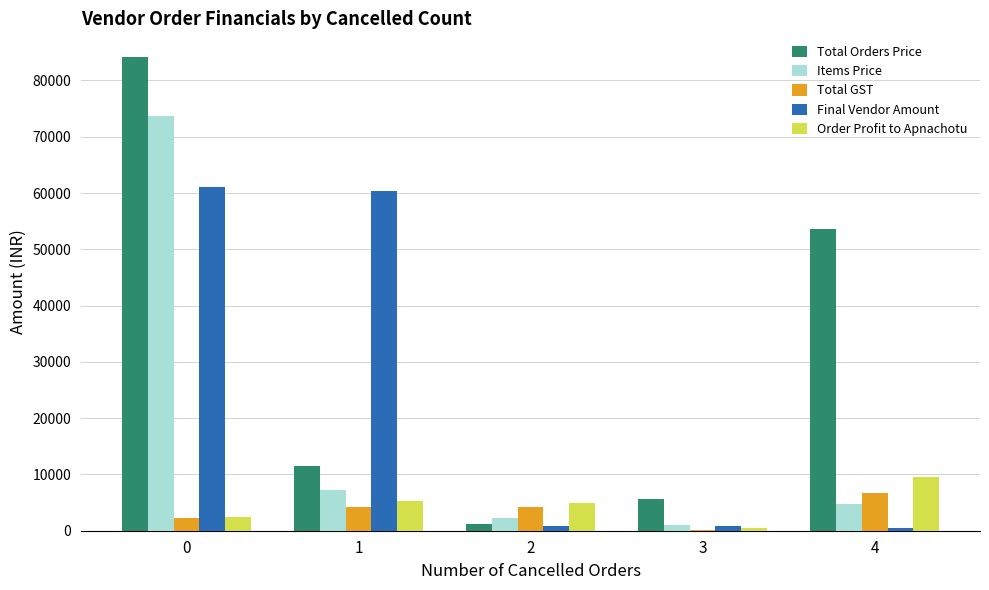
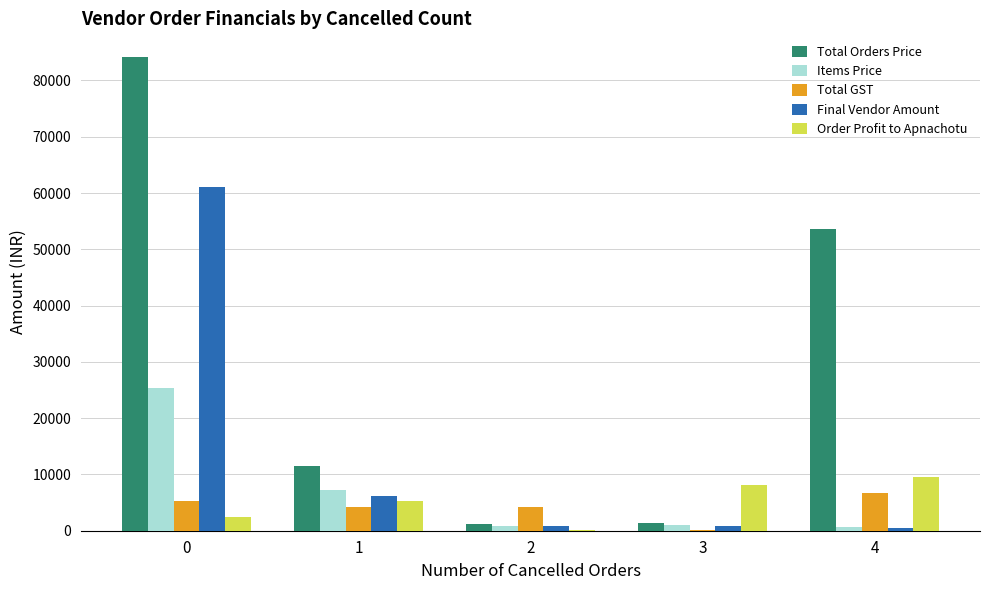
Items Price, 0: 74000 -> 25000
Total GST, 0: 2000 -> 5000
Final Vendor Amount, 1: 60000 -> 6000
Items Price, 2: 2000 -> 1000
Order Profit to Apnachotu, 2: 5000 -> 0
Total Orders Price, 3: 6000 -> 1000
Order Profit to Apnachotu, 3: 1000 -> 8000
Items Price, 4: 5000 -> 1000
